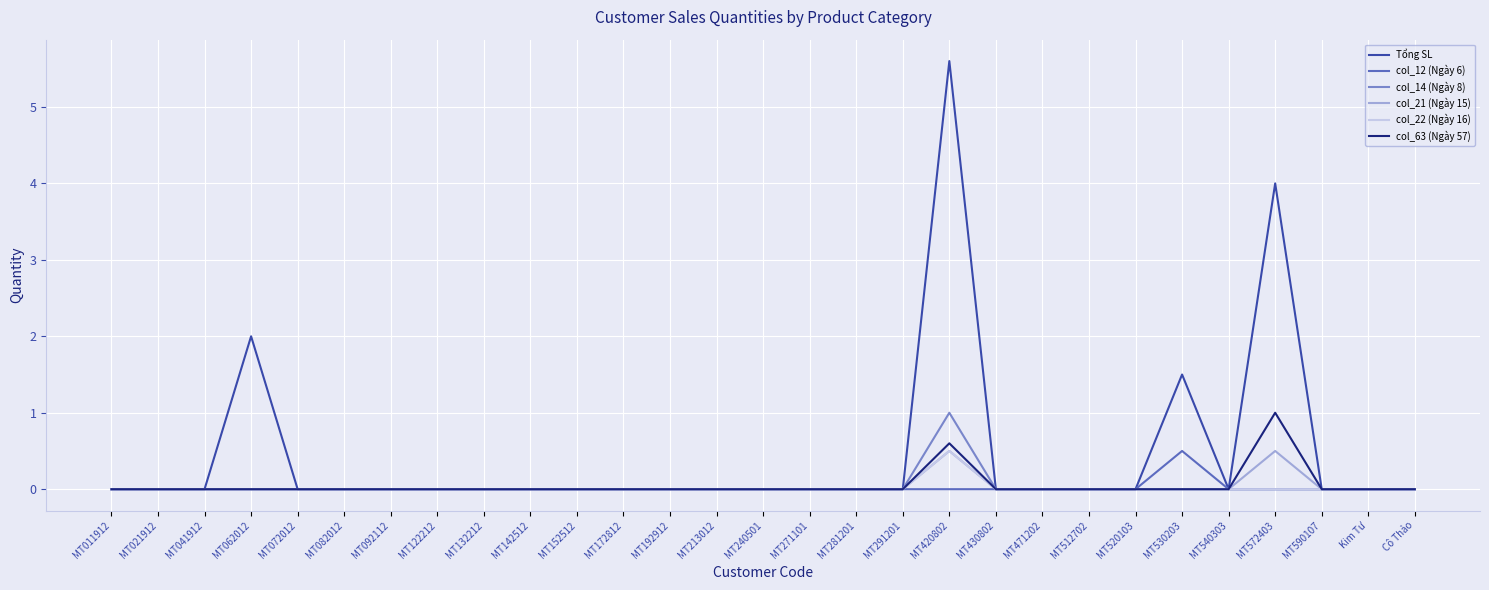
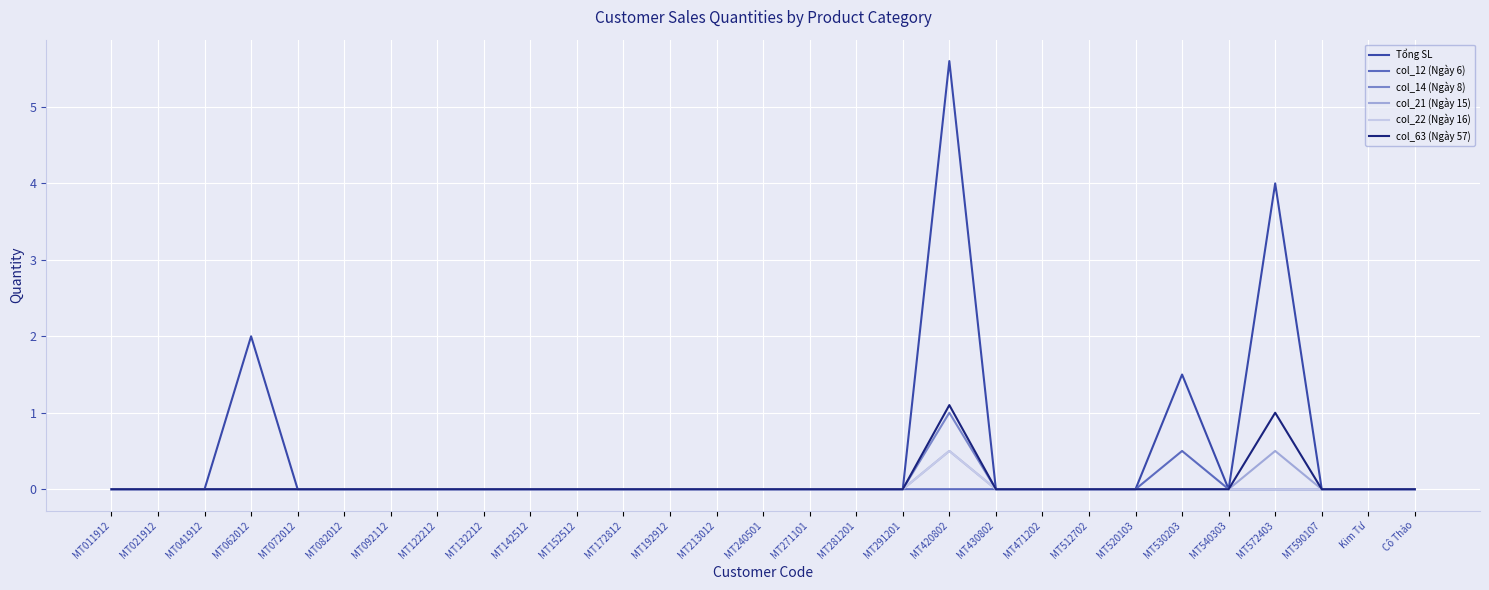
col_63 (Ngày 57), MT420802: 0.6 -> 1.1
